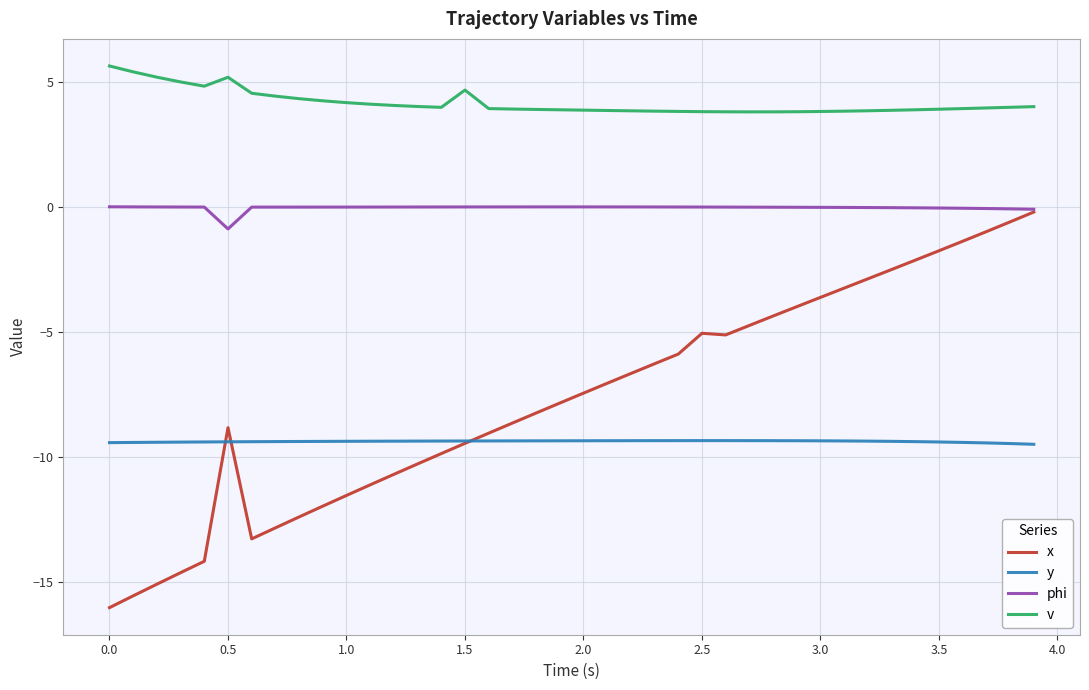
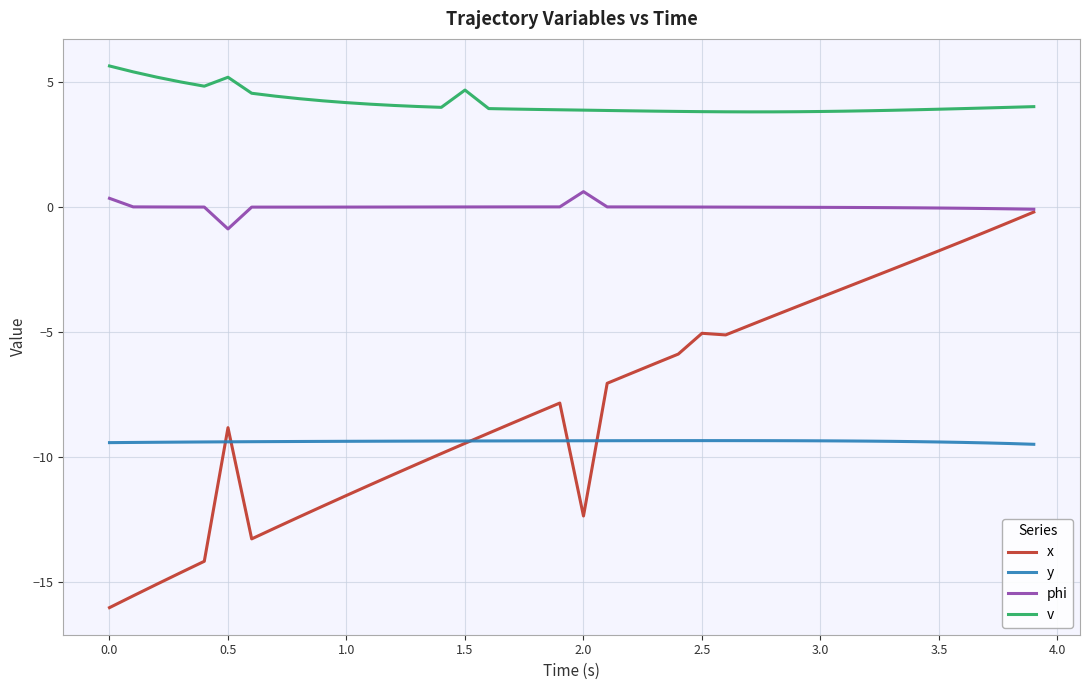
phi, 0.0: 0.0 -> 0.4
x, 2.0: -7.4 -> -12.4
phi, 2.0: 0.0 -> 0.6
